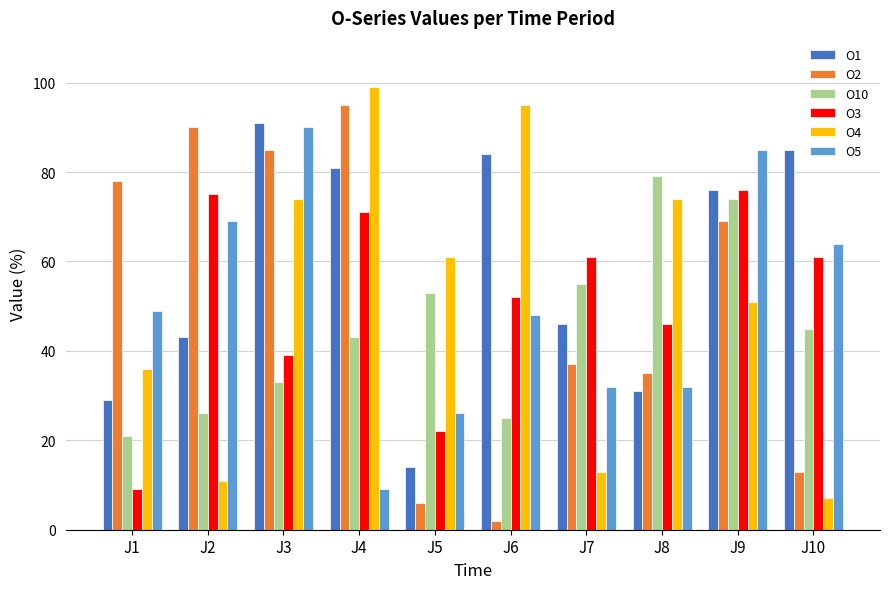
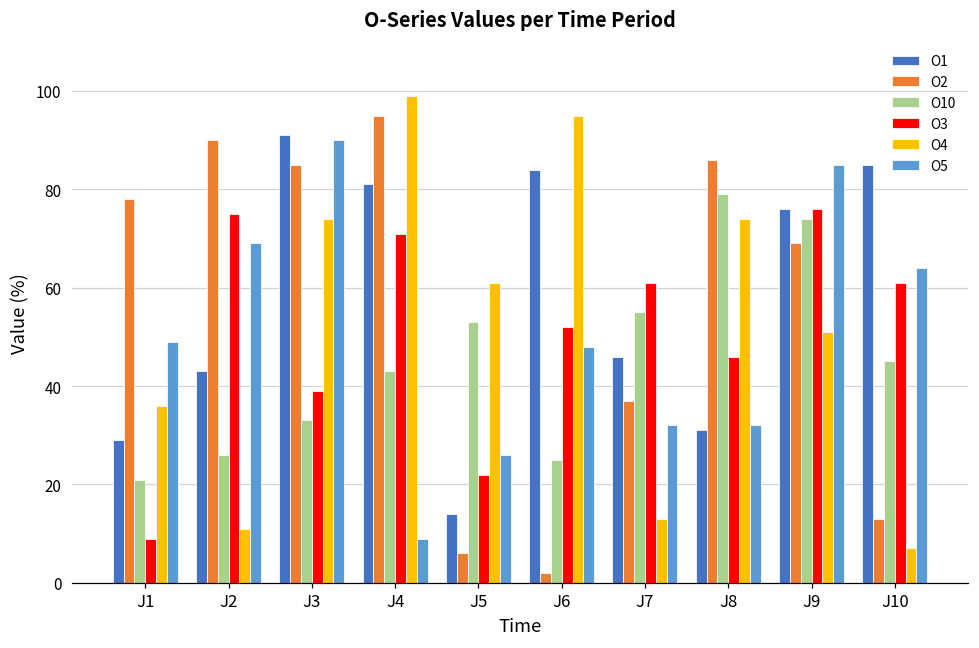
O2, J8: 35 -> 86
